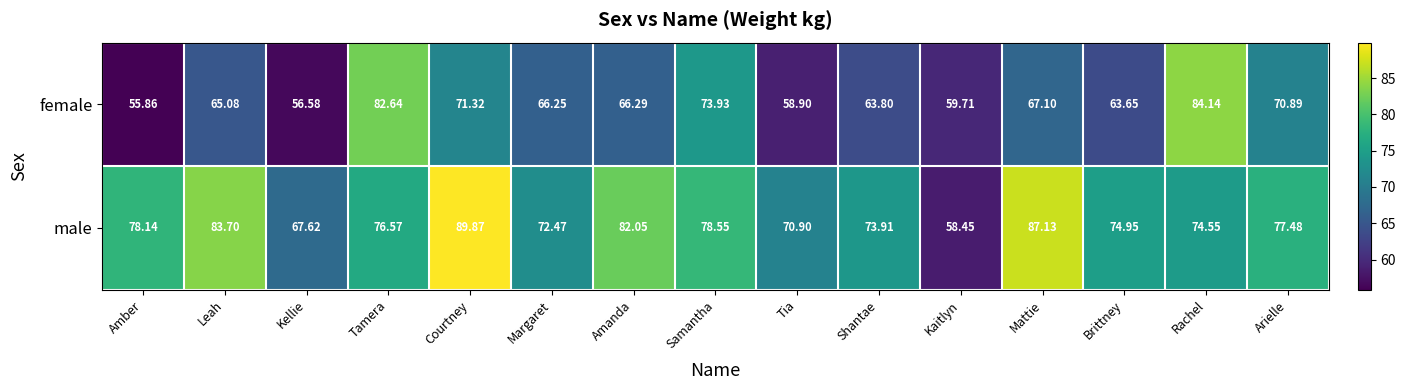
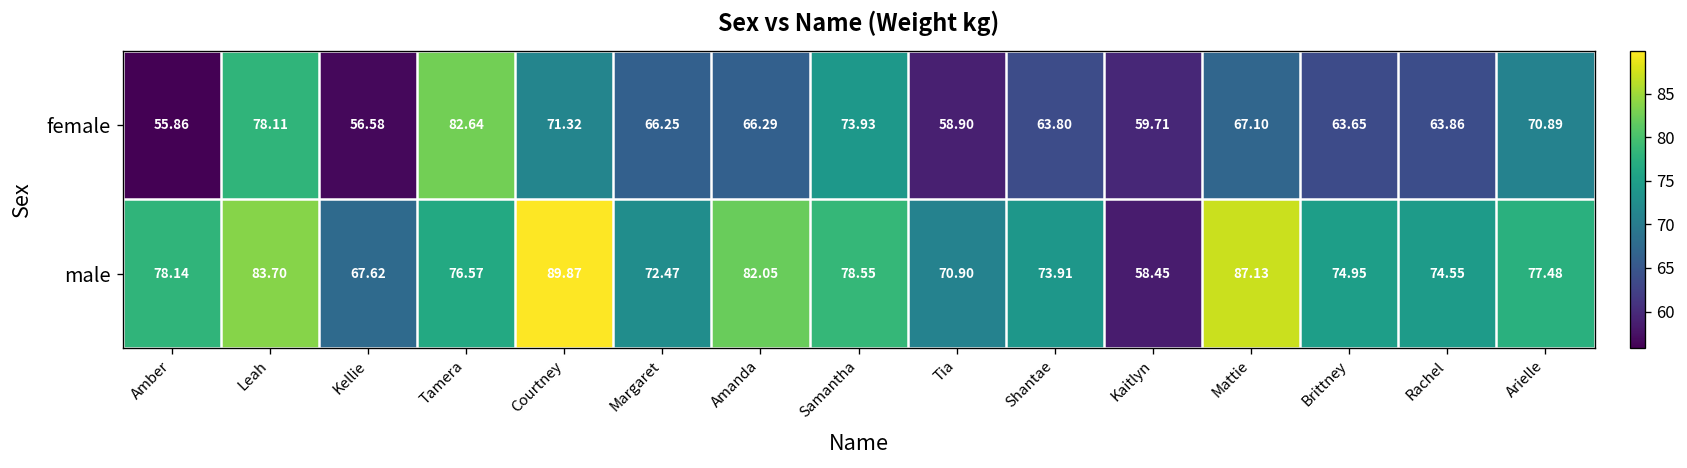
female, Leah: 65.08 -> 78.11
female, Rachel: 84.14 -> 63.86
